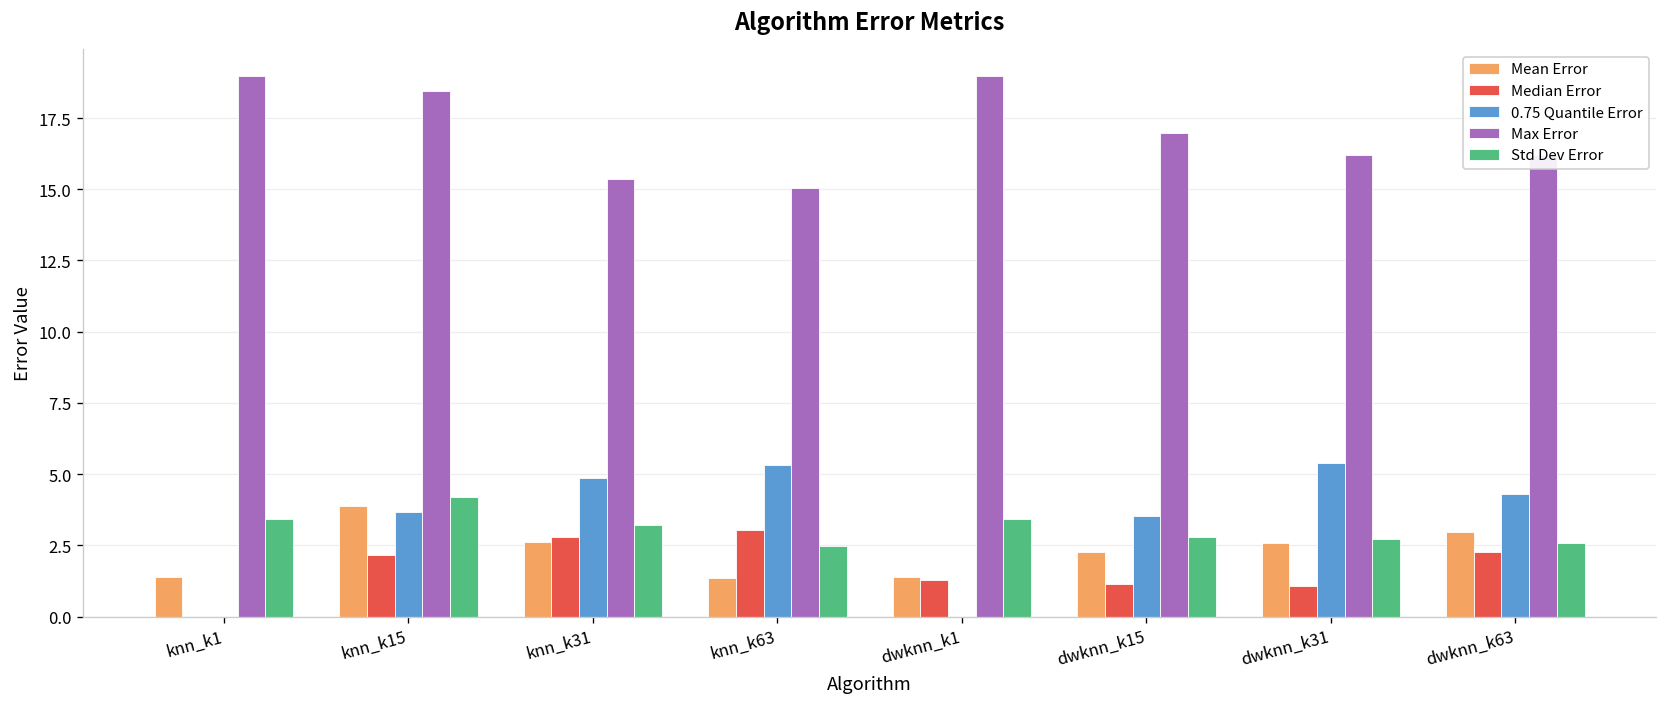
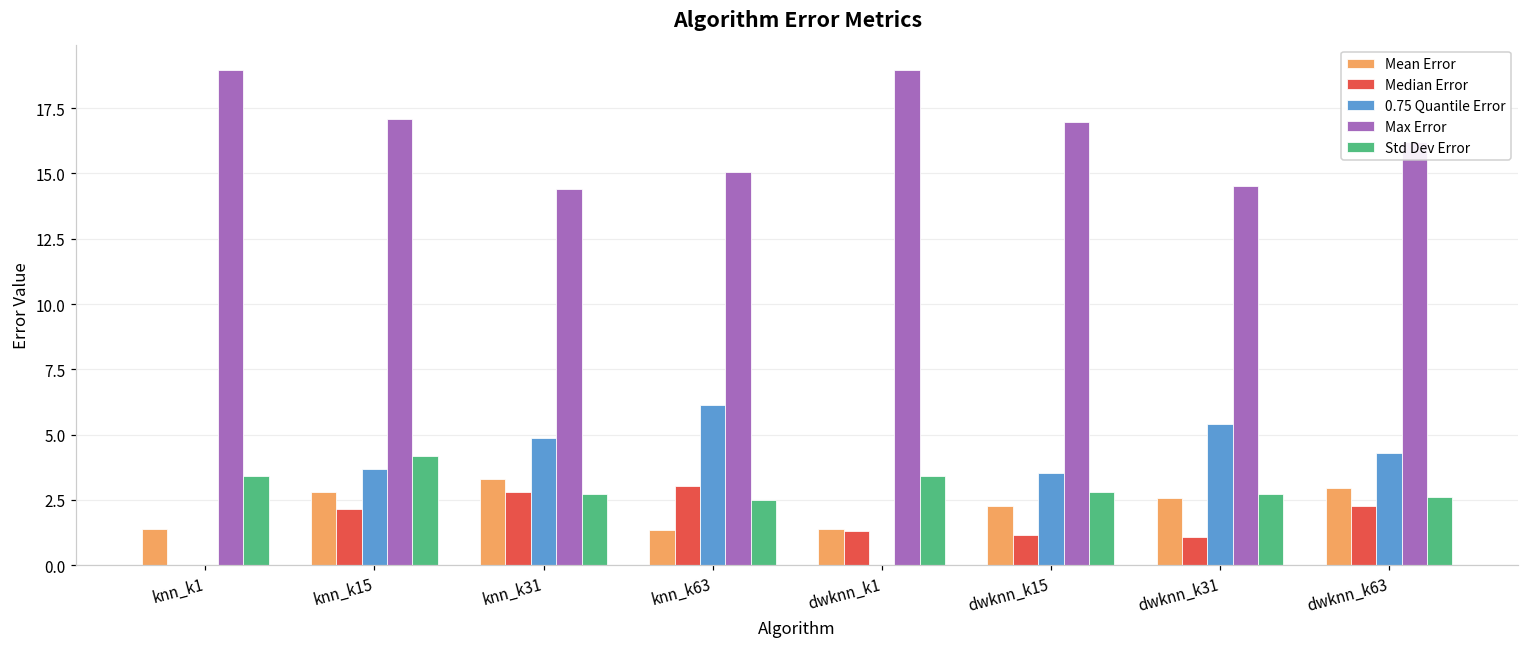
Mean Error, knn_k15: 3.9 -> 2.8
Max Error, knn_k15: 18.4 -> 17.1
Mean Error, knn_k31: 2.6 -> 3.3
Max Error, knn_k31: 15.4 -> 14.4
Std Dev Error, knn_k31: 3.2 -> 2.7
0.75 Quantile Error, knn_k63: 5.3 -> 6.1
Max Error, dwknn_k31: 16.2 -> 14.5
